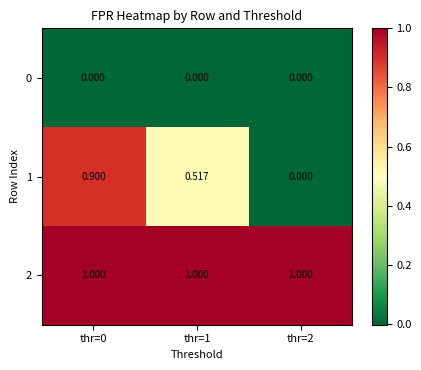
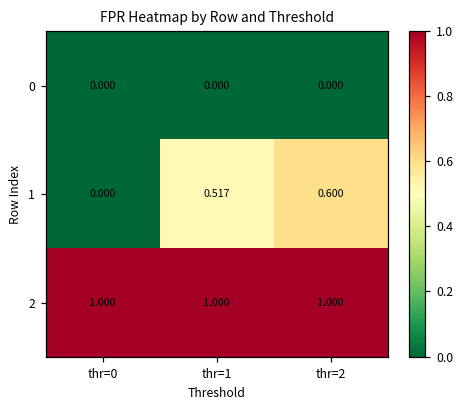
1, thr=0: 0.900 -> 0.000
1, thr=2: 0.000 -> 0.600
